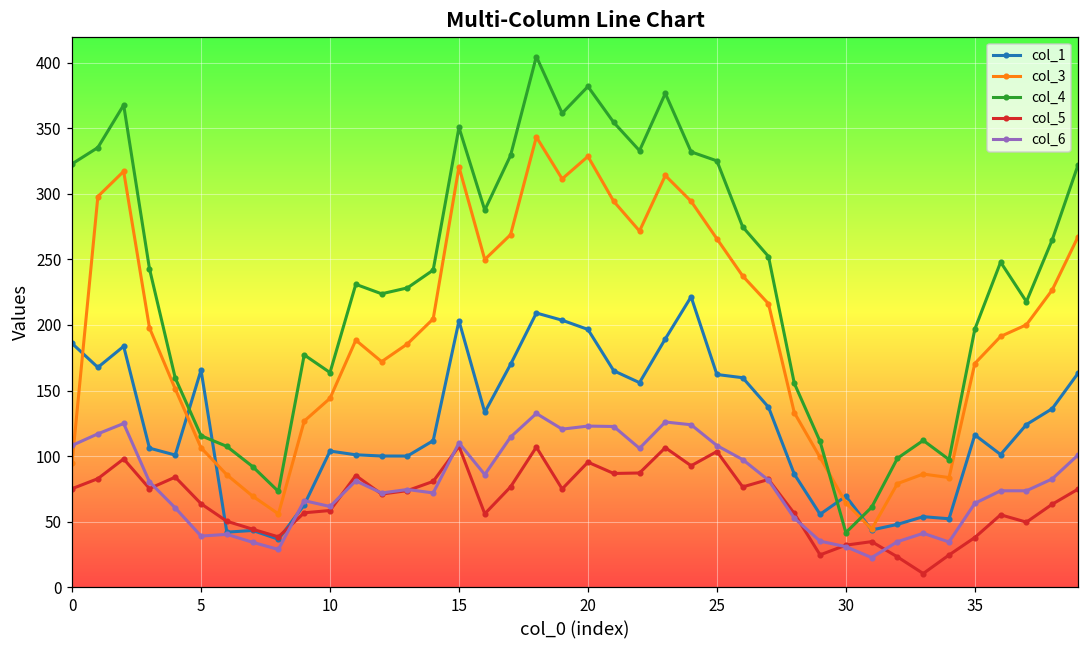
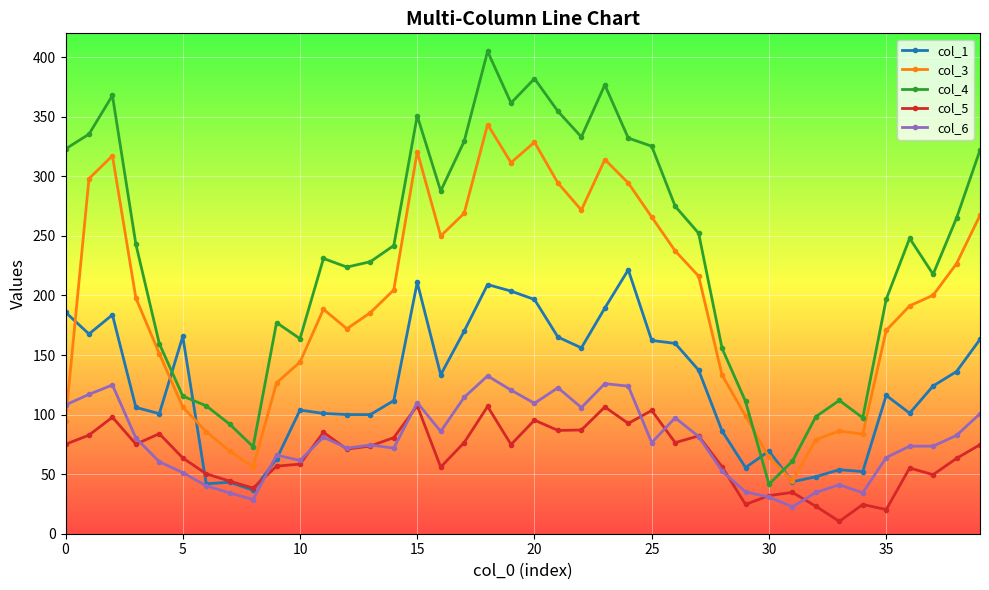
col_6, 5: 39 -> 51
col_1, 15: 203 -> 211
col_6, 20: 123 -> 109
col_6, 25: 108 -> 76
col_5, 35: 38 -> 20
